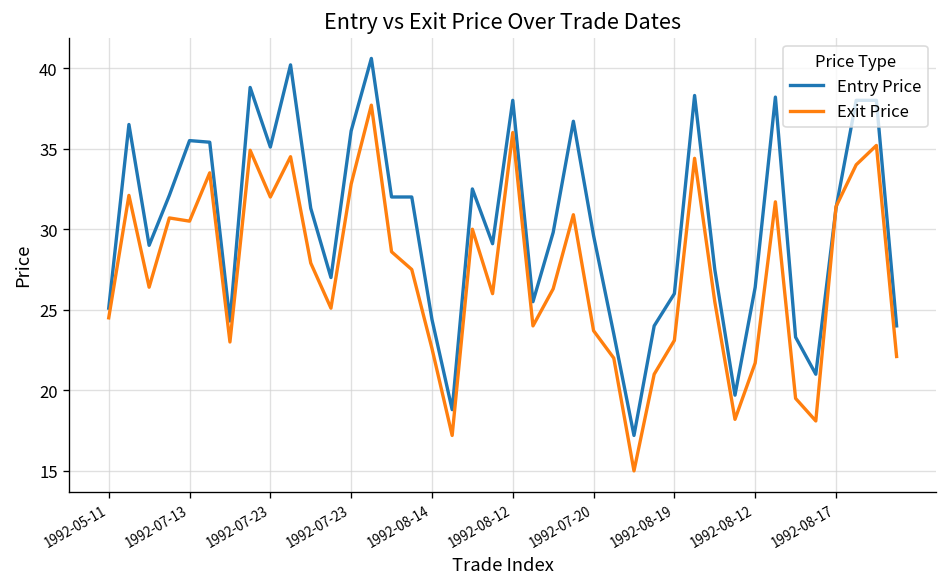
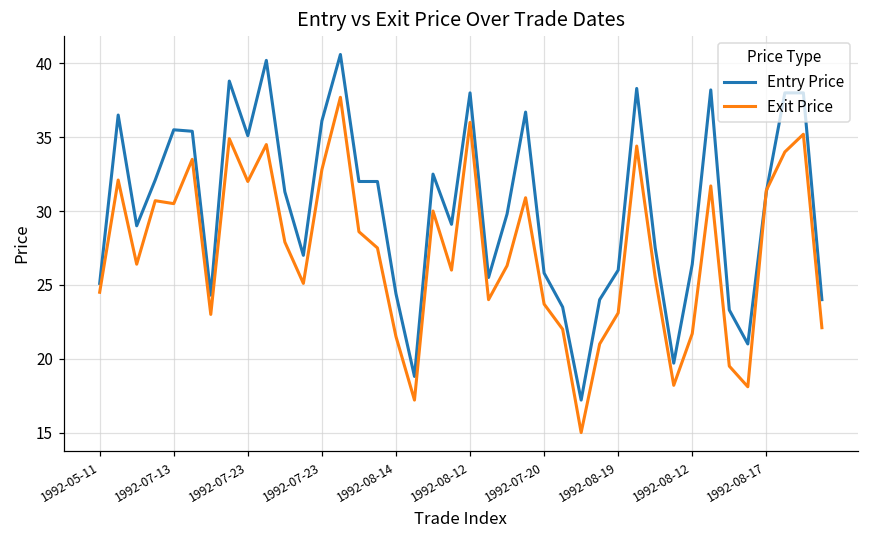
Exit Price, 1992-08-14: 22.6 -> 21.5
Entry Price, 1992-07-20: 29.6 -> 25.8
